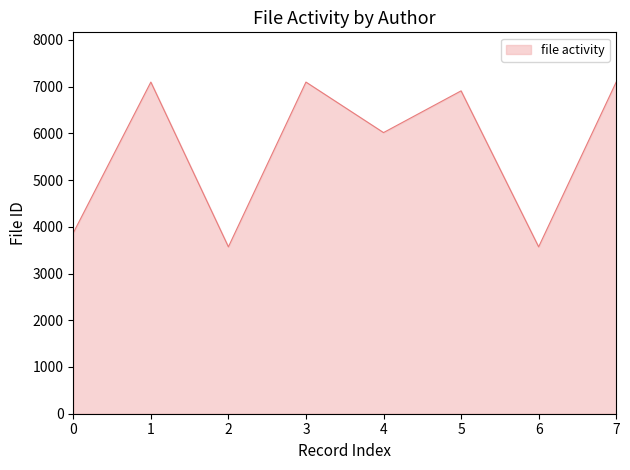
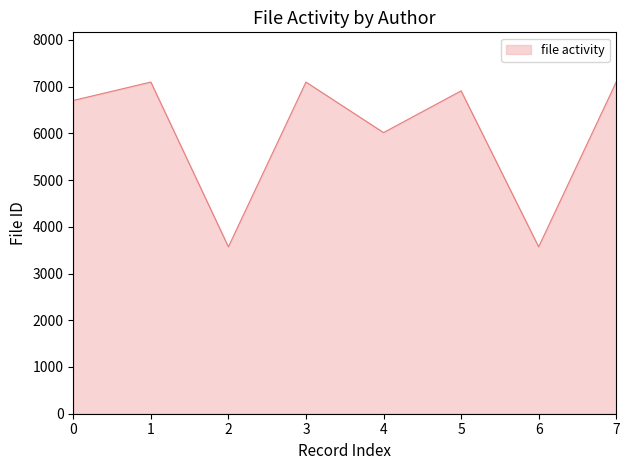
0: 3900 -> 6700
